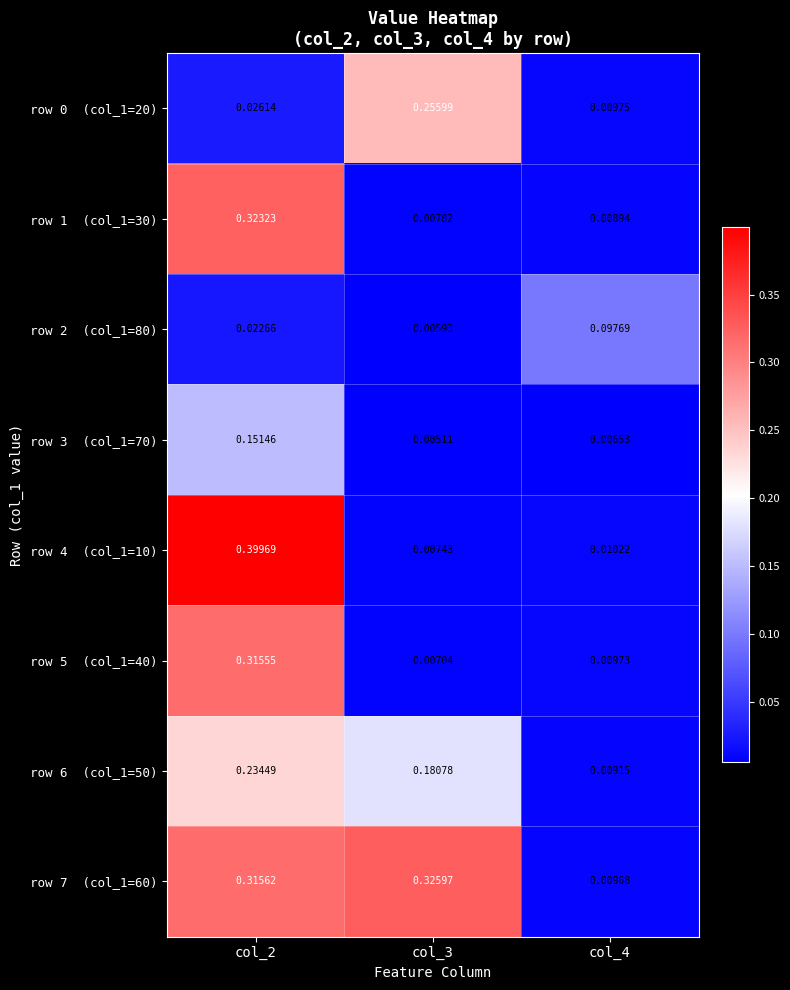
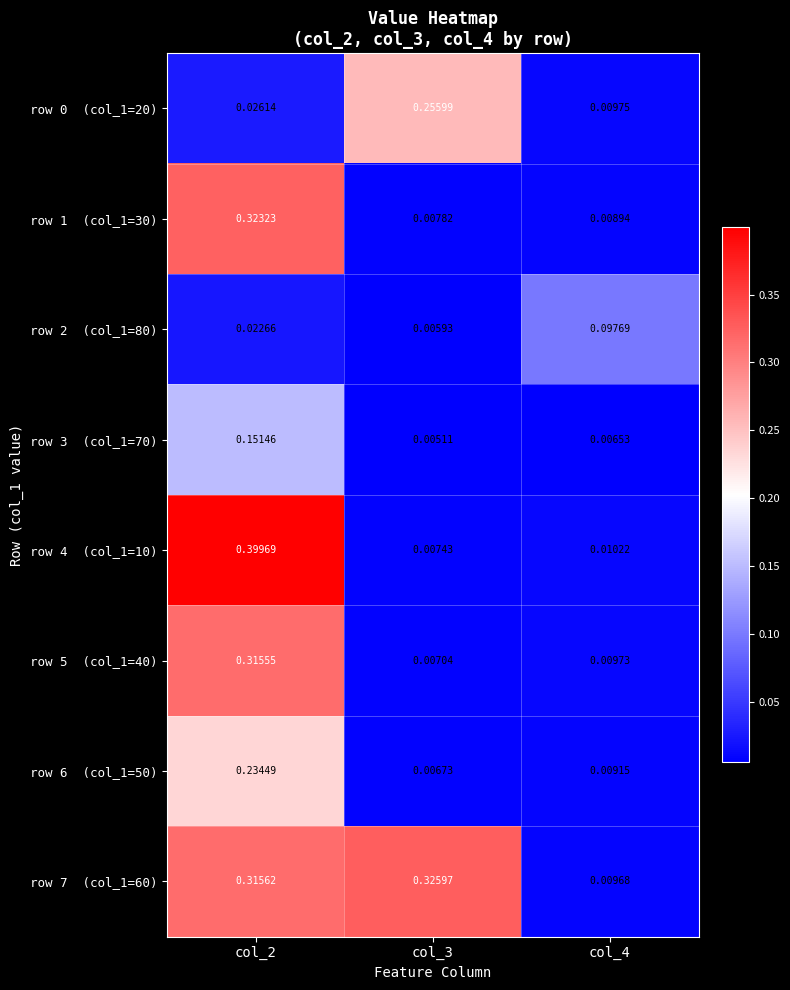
row 6 (col_1=50), col_3: 0.18078 -> 0.00673
